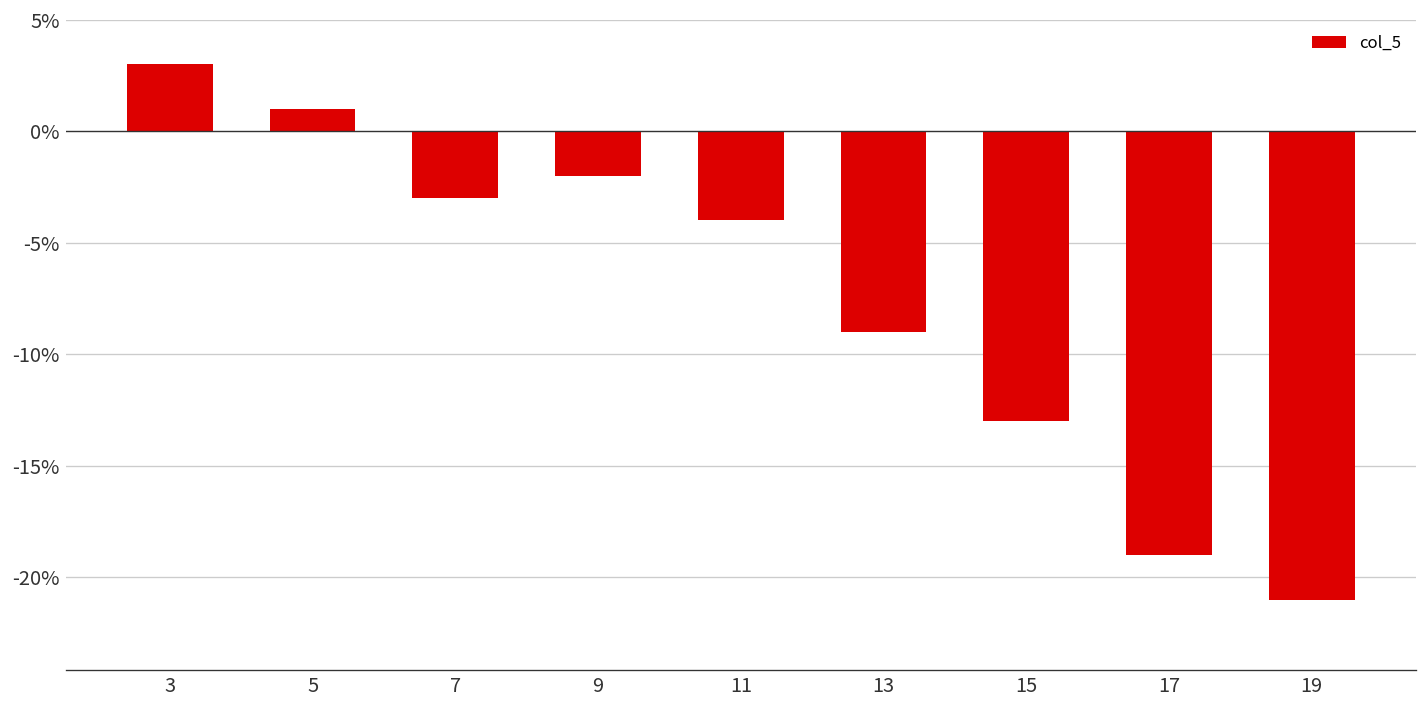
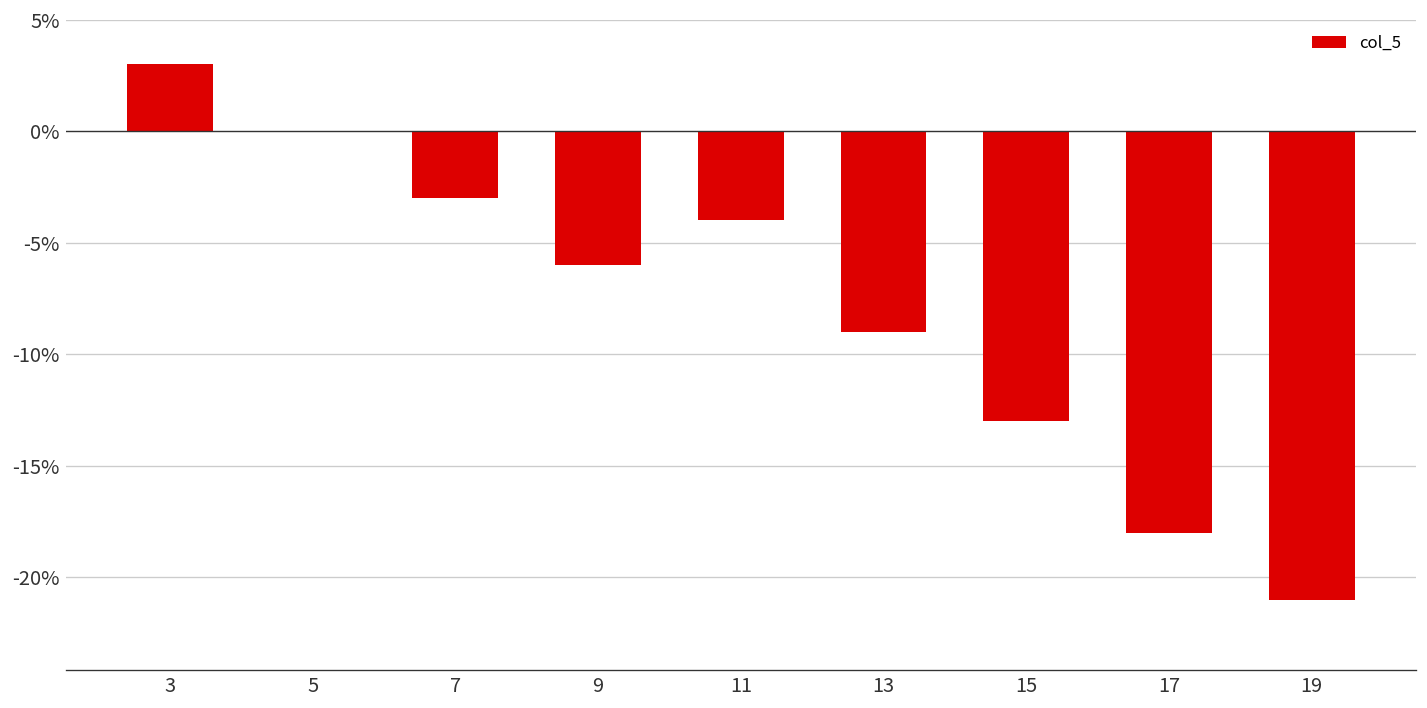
5: 1% -> 0%
9: -2% -> -6%
17: -19% -> -18%
